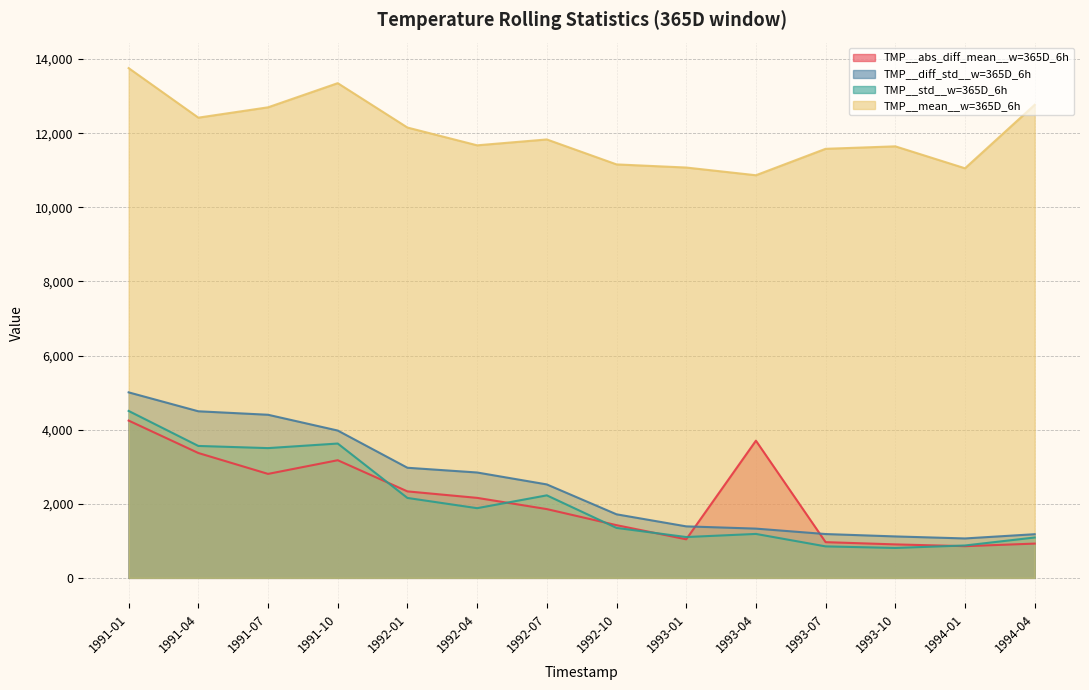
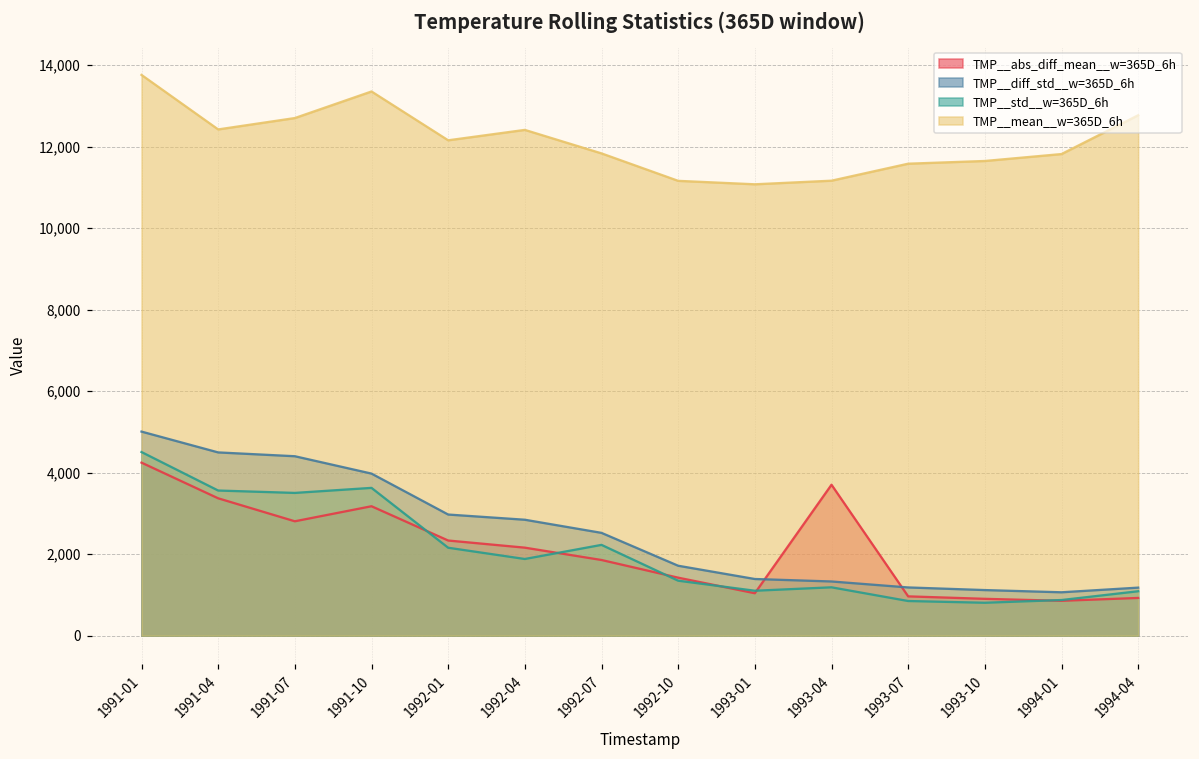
TMP__mean__w=365D_6h, 1992-04: 11,700 -> 12,400
TMP__mean__w=365D_6h, 1993-04: 10,900 -> 11,200
TMP__mean__w=365D_6h, 1994-01: 11,100 -> 11,800
